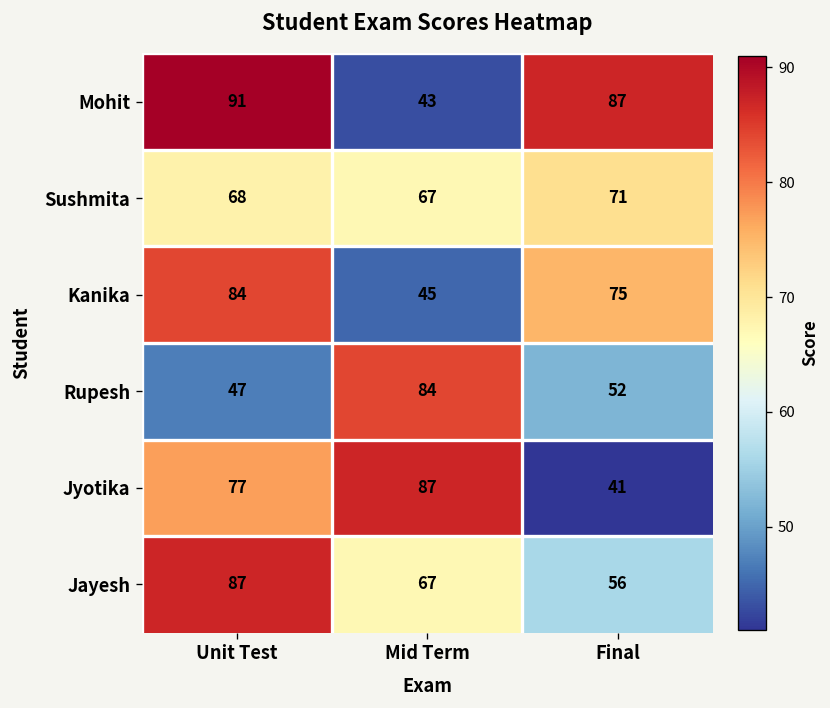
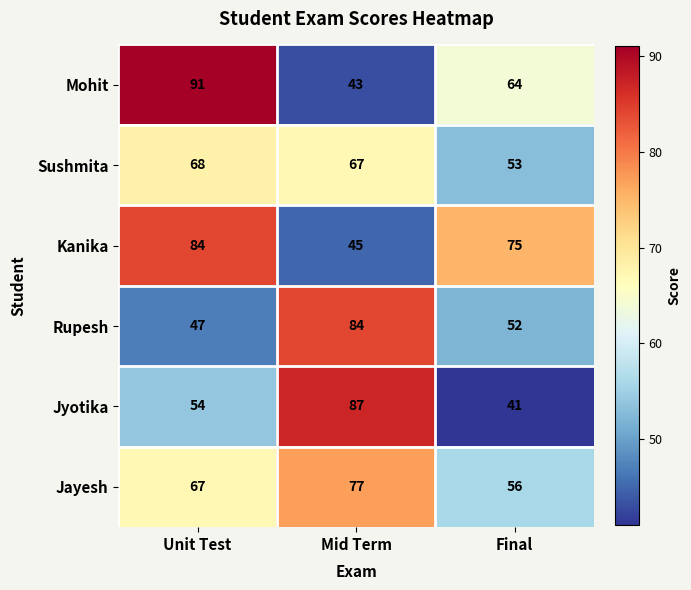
Mohit, Final: 87 -> 64
Sushmita, Final: 71 -> 53
Jyotika, Unit Test: 77 -> 54
Jayesh, Unit Test: 87 -> 67
Jayesh, Mid Term: 67 -> 77
